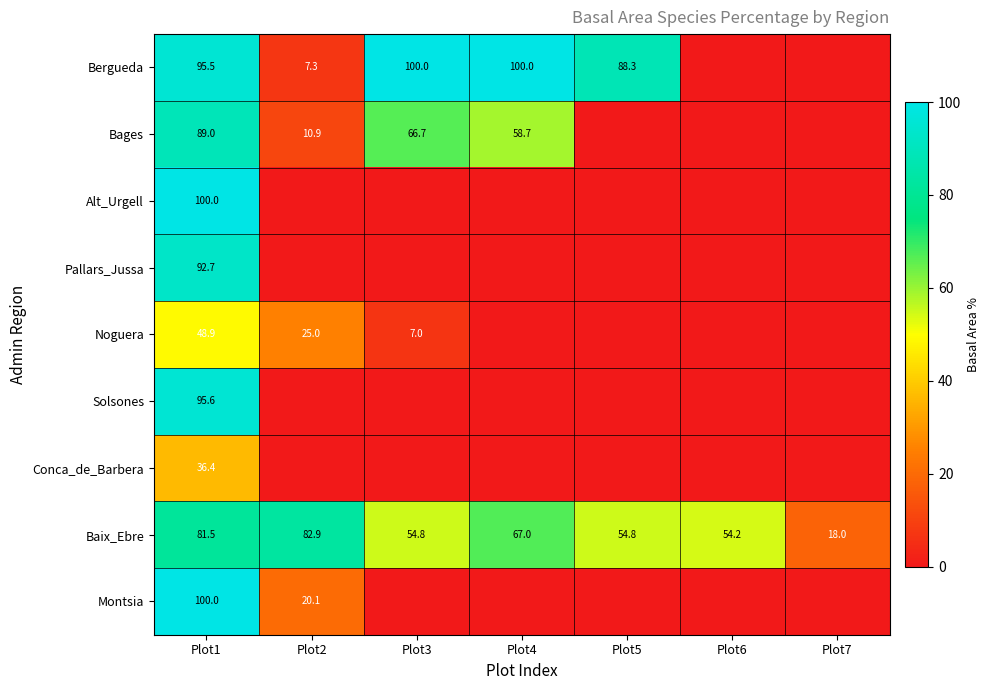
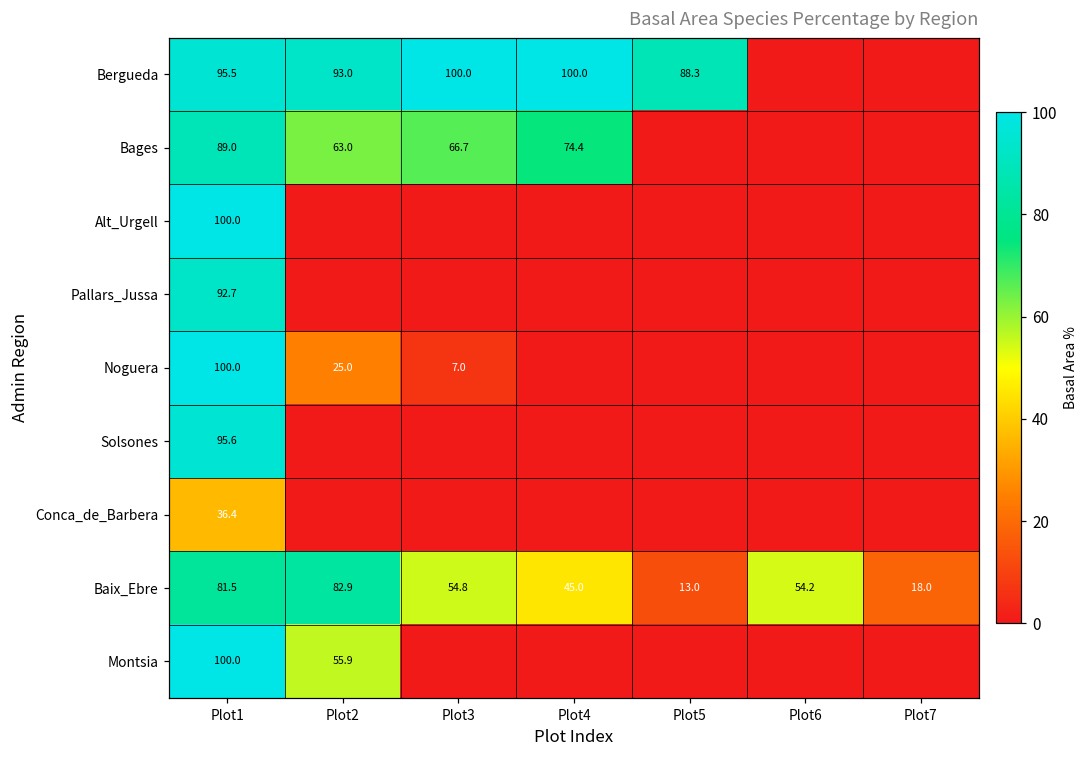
Bergueda, Plot2: 7.3 -> 93.0
Bages, Plot2: 10.9 -> 63.0
Bages, Plot4: 58.7 -> 74.4
Noguera, Plot1: 48.9 -> 100.0
Baix_Ebre, Plot4: 67.0 -> 45.0
Baix_Ebre, Plot5: 54.8 -> 13.0
Montsia, Plot2: 20.1 -> 55.9
